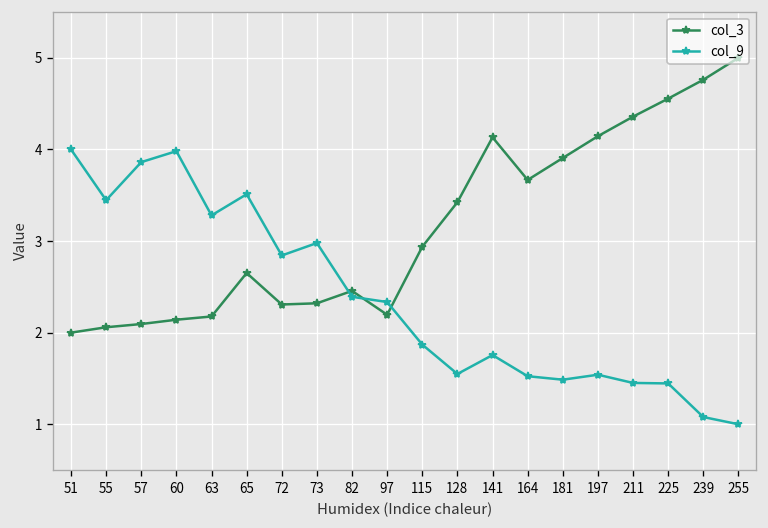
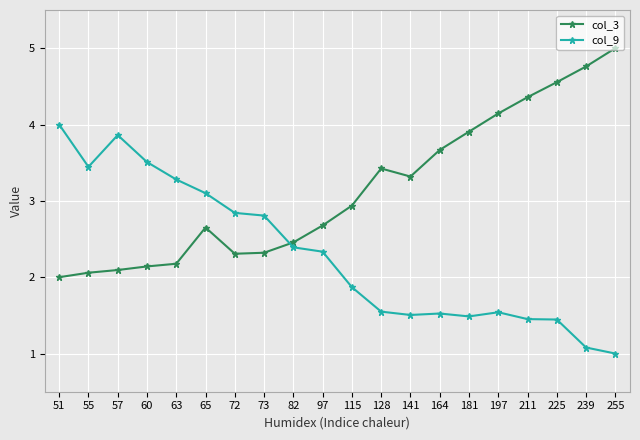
col_9, 60: 4.0 -> 3.5
col_9, 65: 3.5 -> 3.1
col_9, 73: 3.0 -> 2.8
col_3, 97: 2.2 -> 2.7
col_3, 141: 4.1 -> 3.3
col_9, 141: 1.8 -> 1.5
